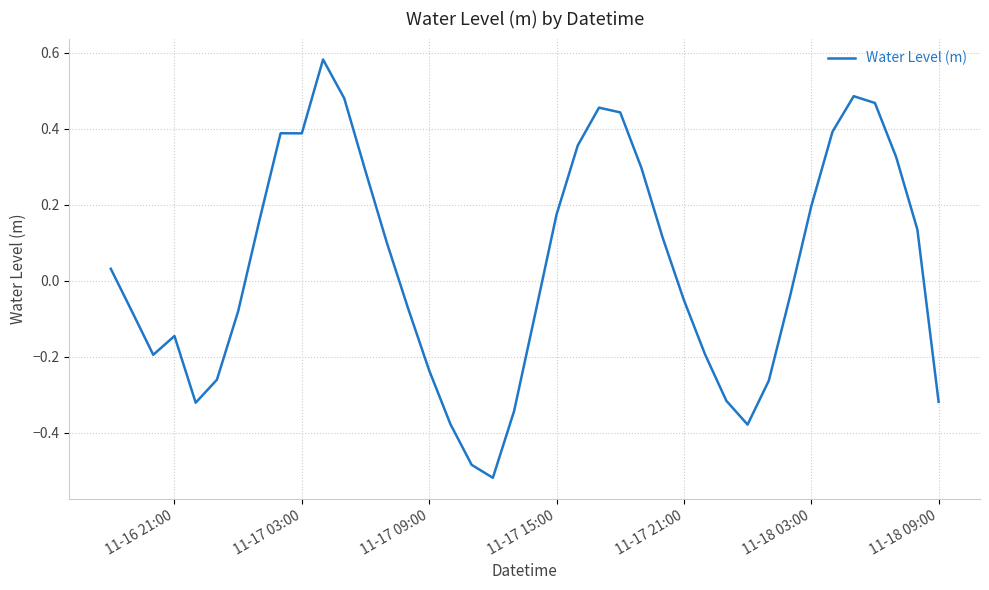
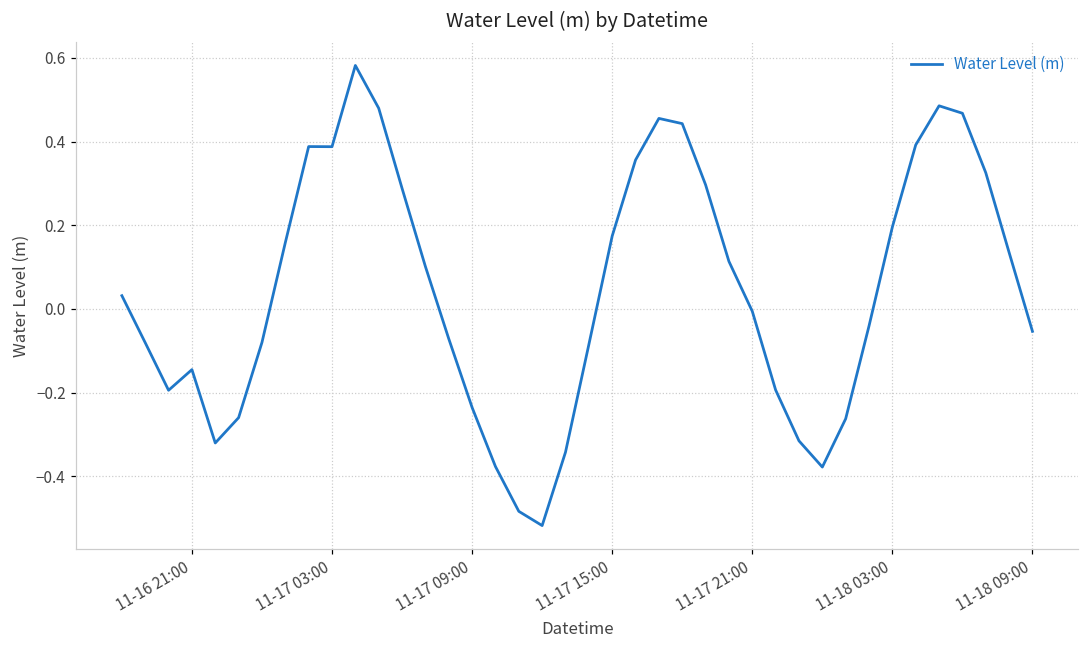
11-17 21:00: -0.05 -> -0.01
11-18 09:00: -0.32 -> -0.05
